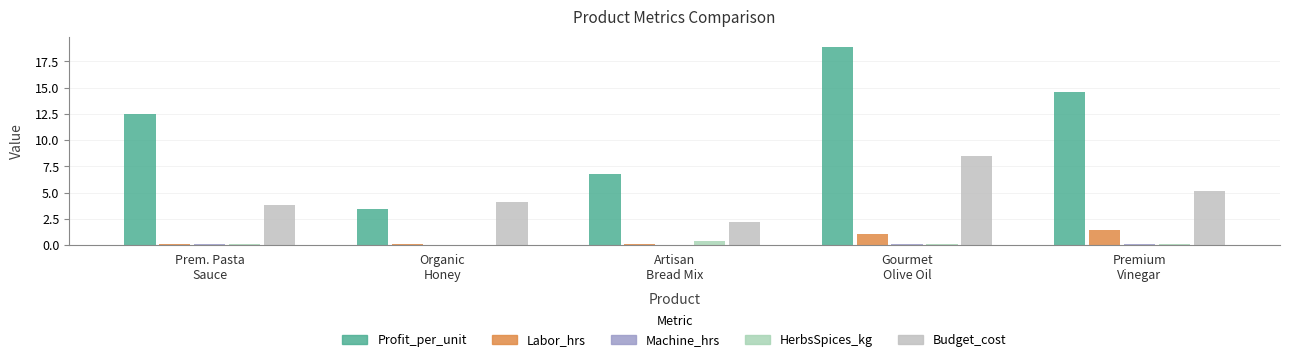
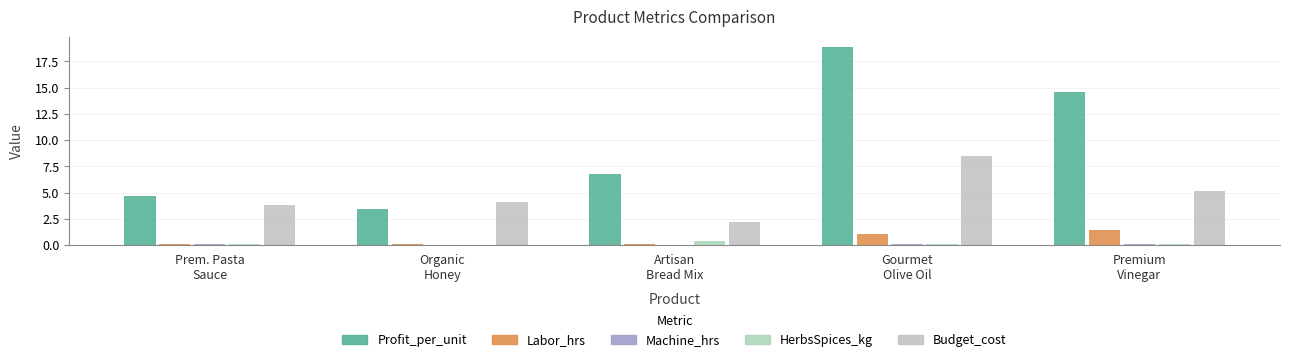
Profit_per_unit, Prem. Pasta Sauce: 12.5 -> 4.7
